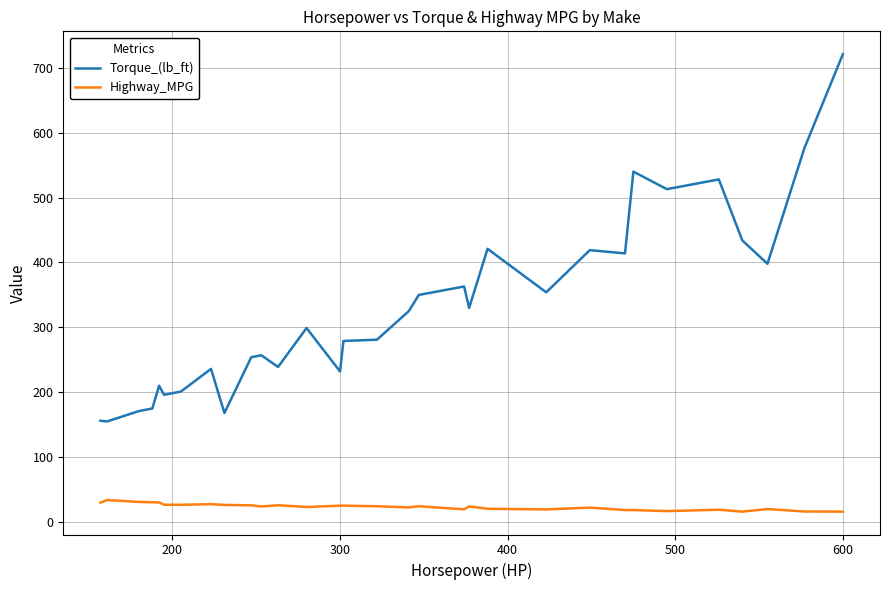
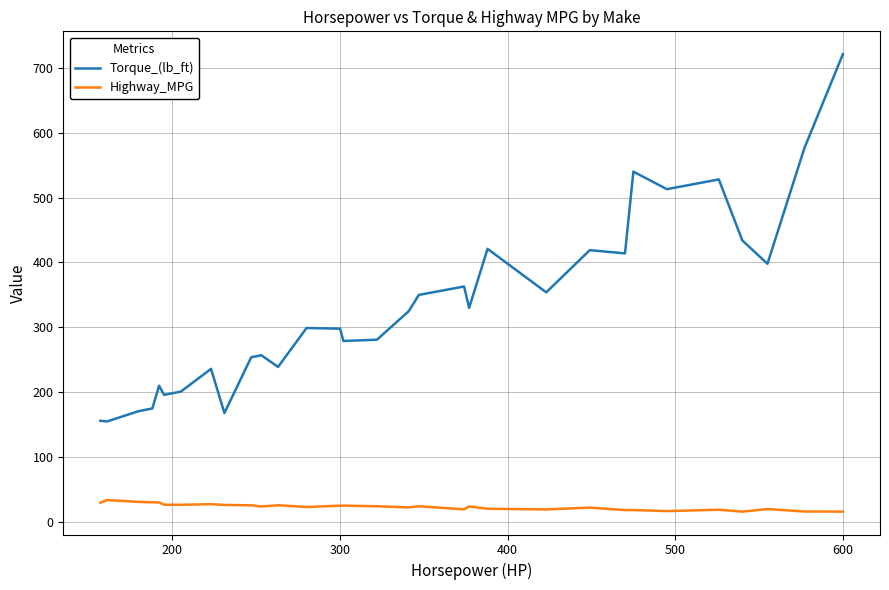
Torque_(lb_ft), 300: 230 -> 300
